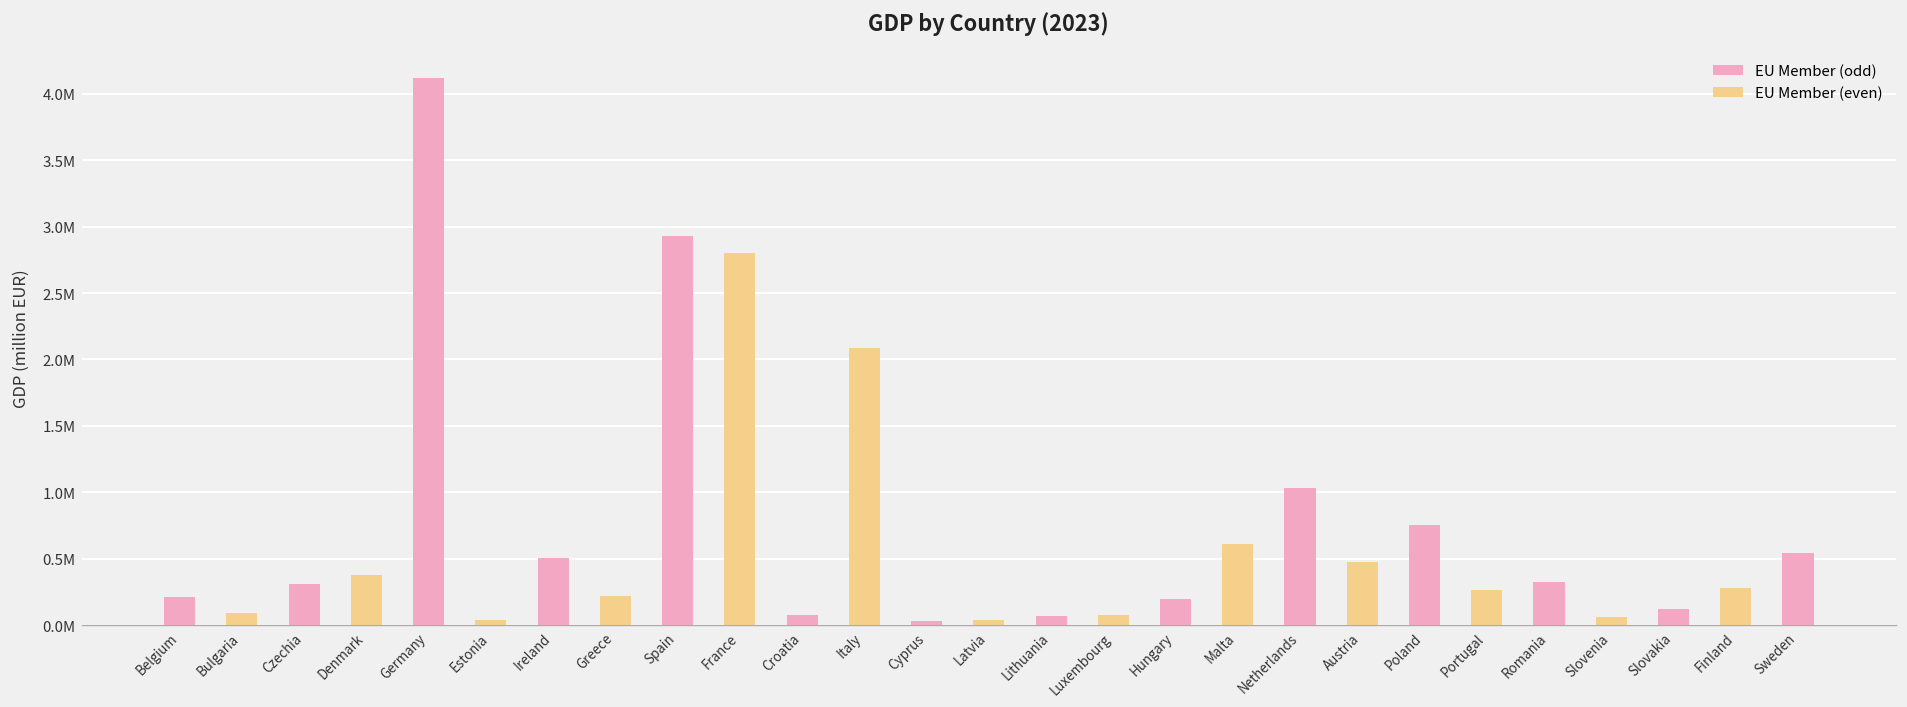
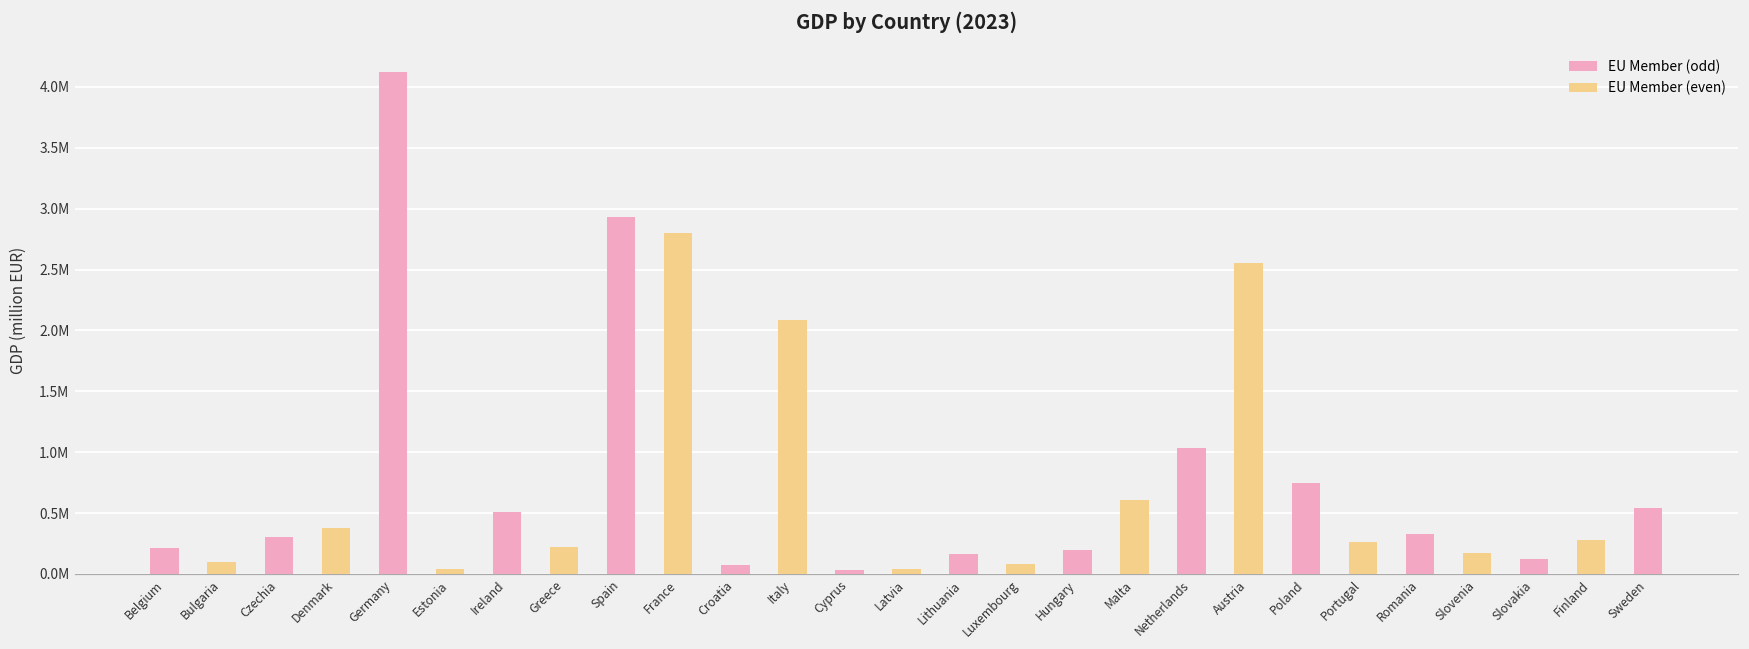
EU Member (odd), Lithuania: 70000 -> 160000
EU Member (even), Austria: 480000 -> 2550000
EU Member (even), Slovenia: 60000 -> 170000
